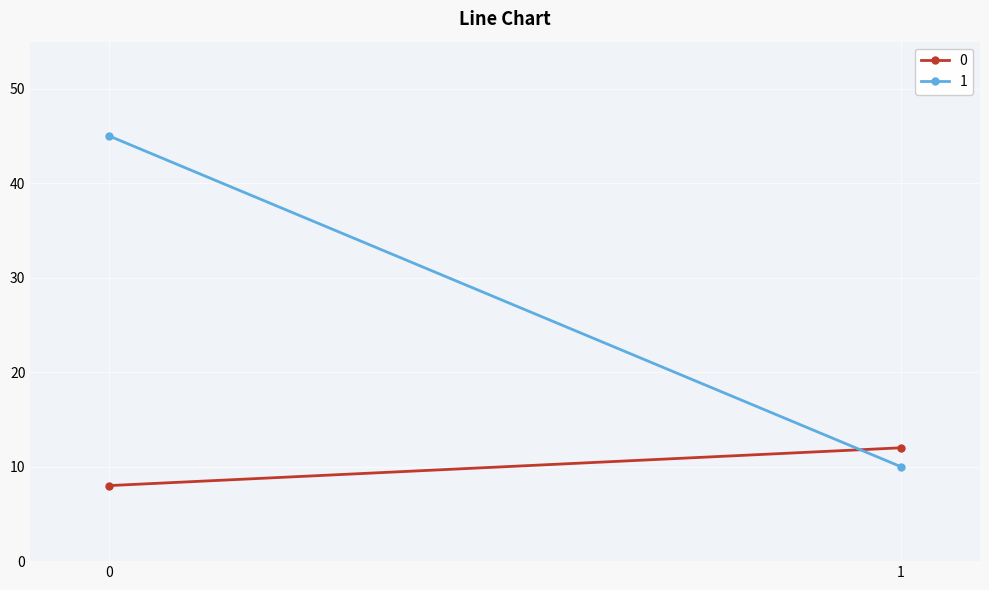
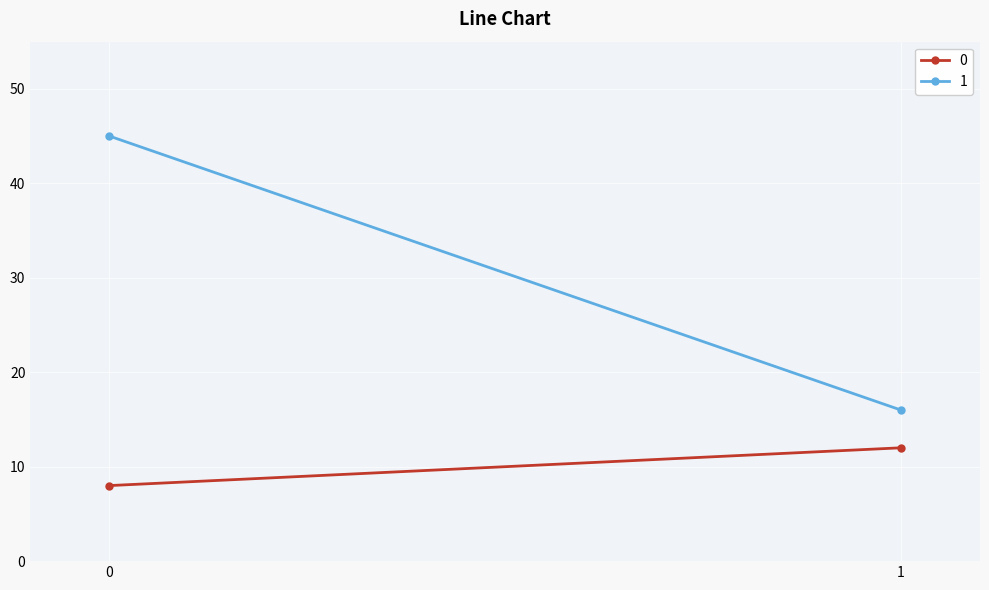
1, 1: 10 -> 16
